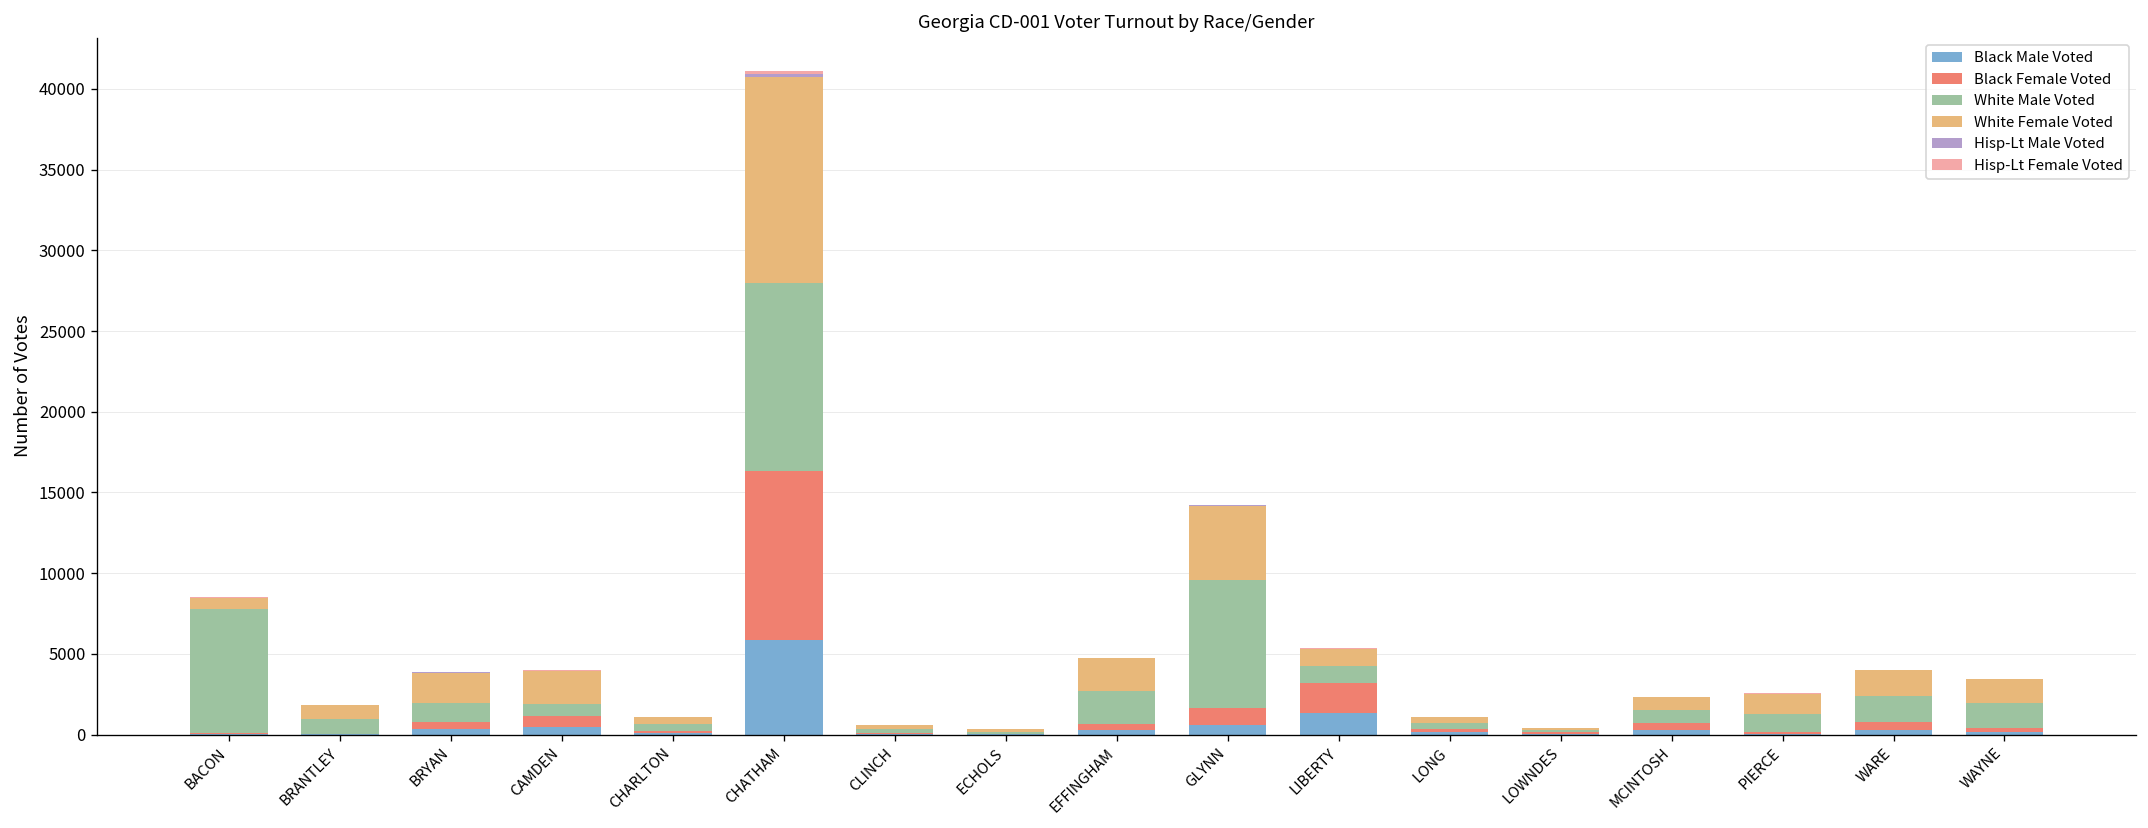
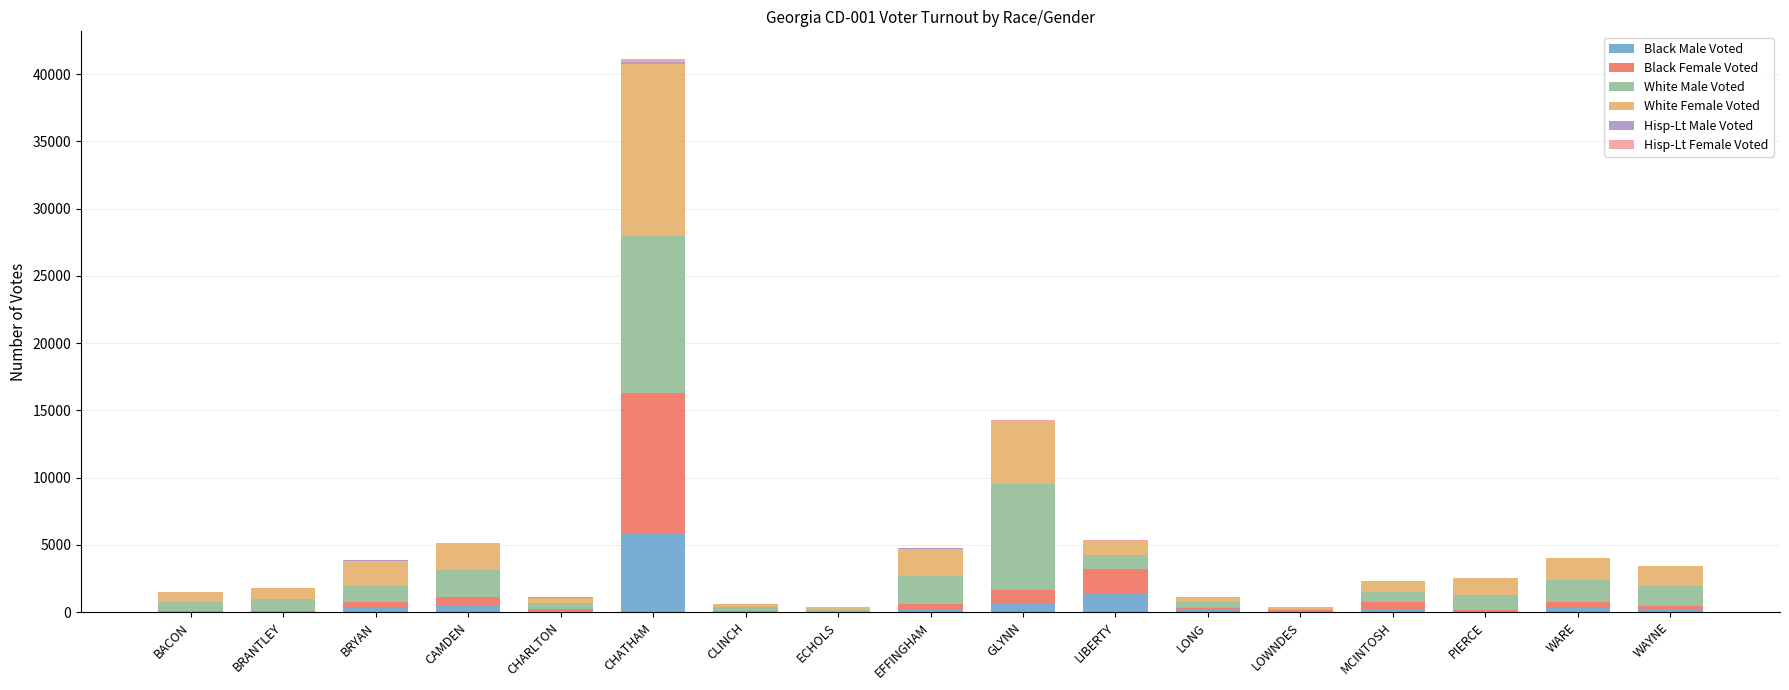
White Male Voted, BACON: 7700 -> 700
White Male Voted, CAMDEN: 800 -> 2000
